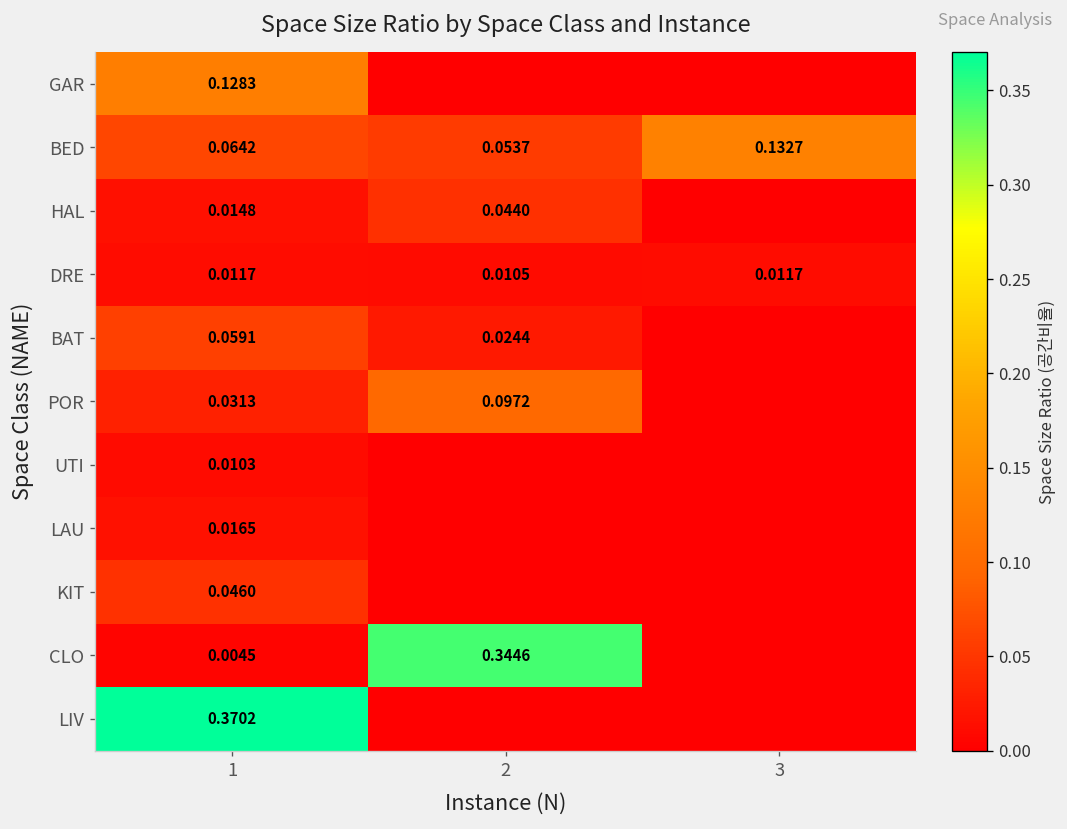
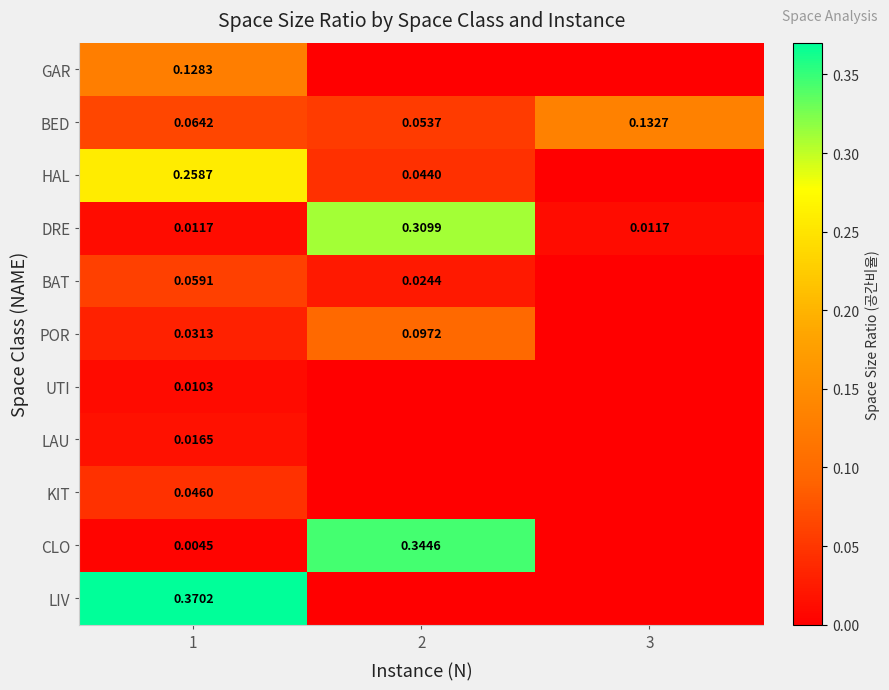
HAL, 1: 0.0148 -> 0.2587
DRE, 2: 0.0105 -> 0.3099
